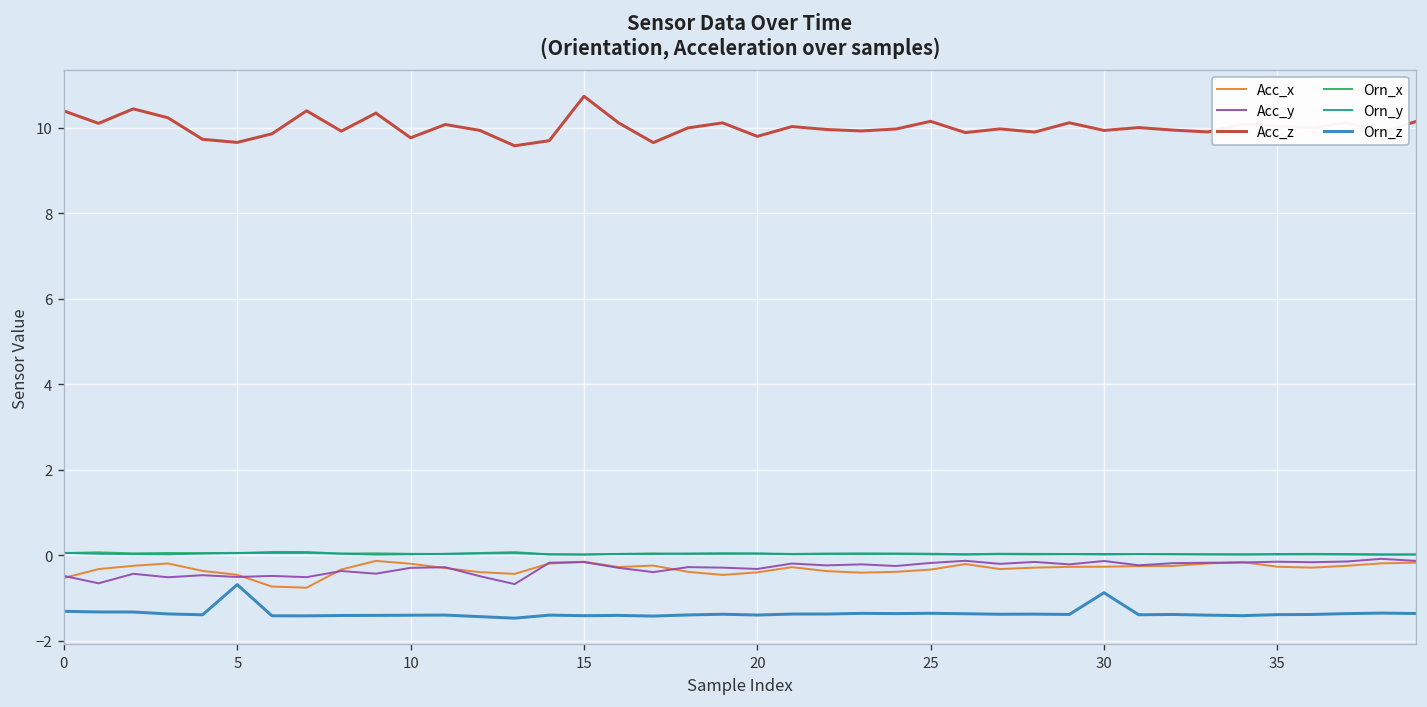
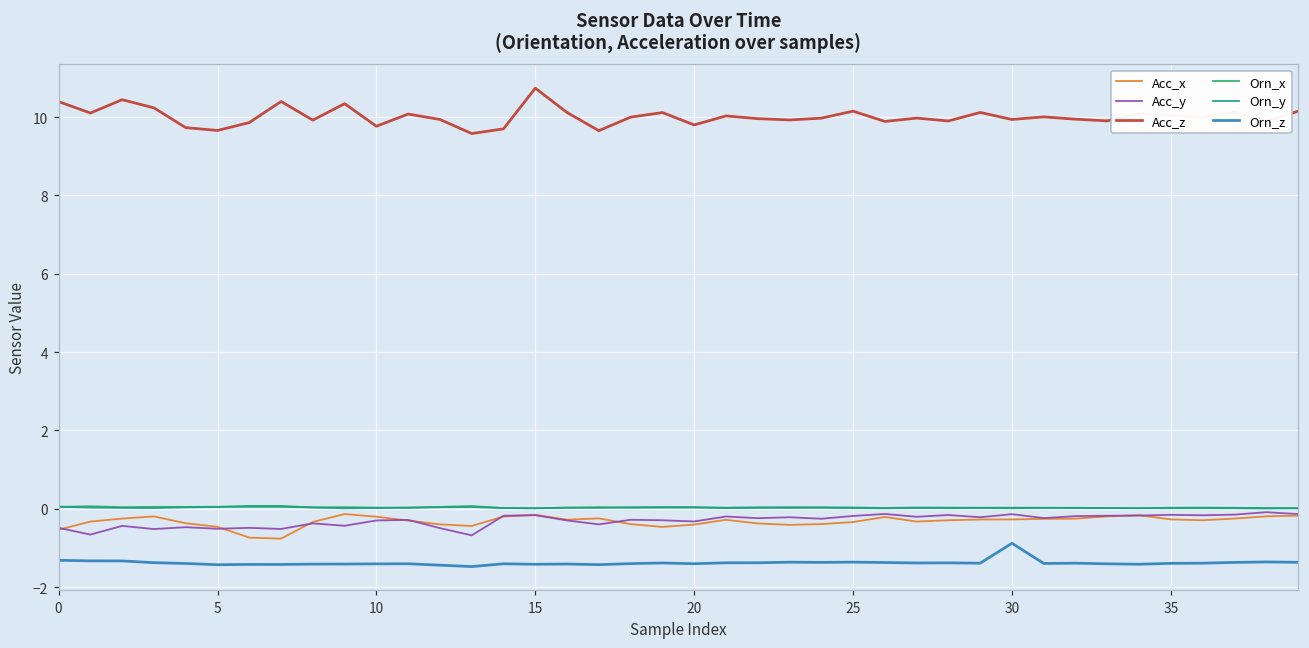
Orn_z, 5: -0.7 -> -1.4
